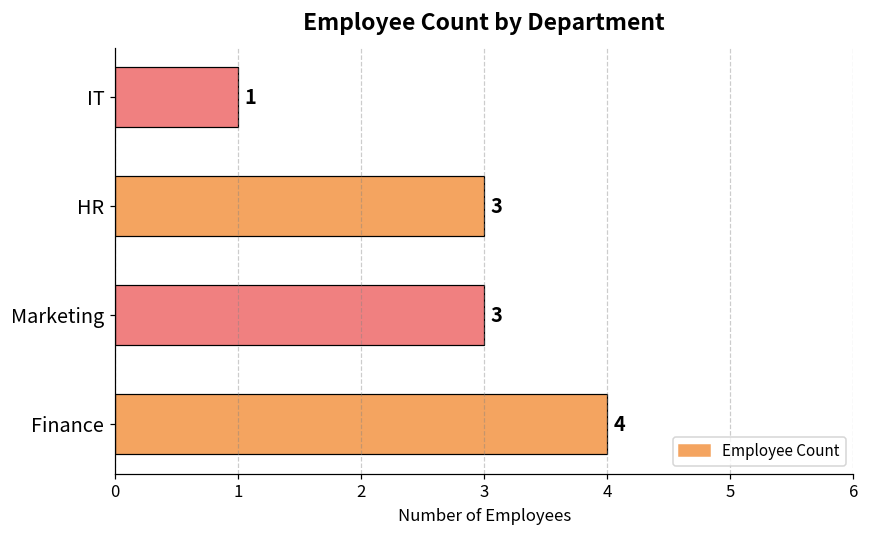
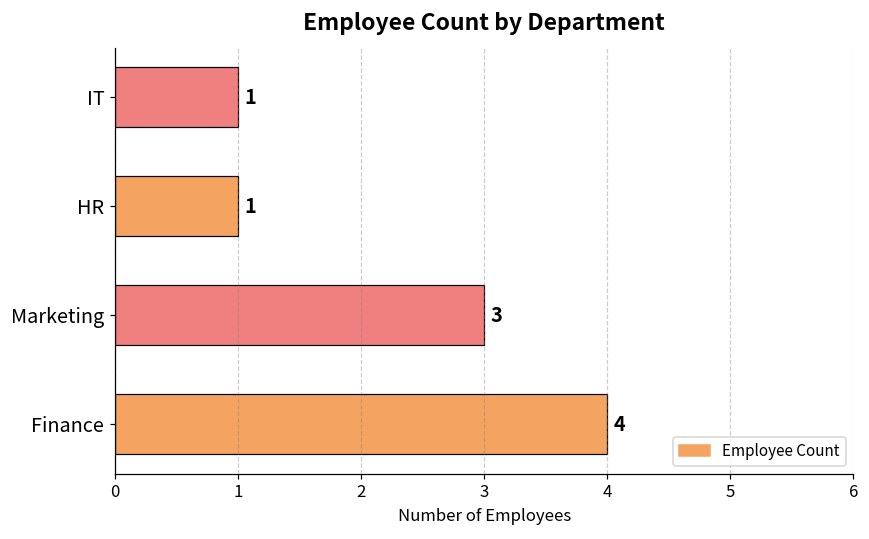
HR: 3 -> 1
